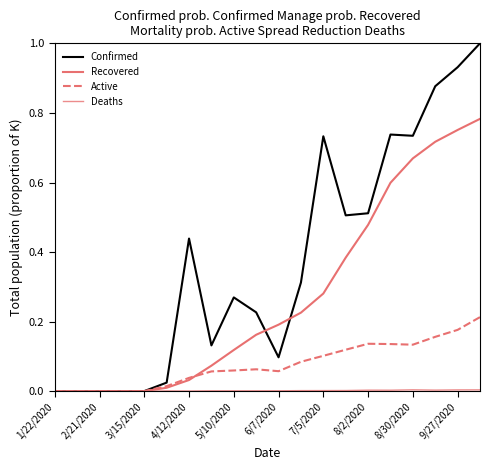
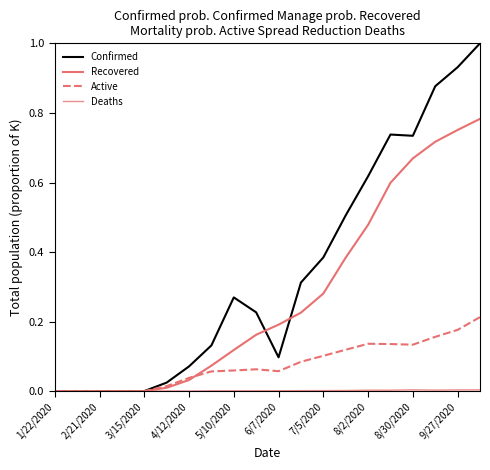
Confirmed, 4/12/2020: 0.44 -> 0.07
Confirmed, 7/5/2020: 0.73 -> 0.38
Confirmed, 8/2/2020: 0.51 -> 0.62
